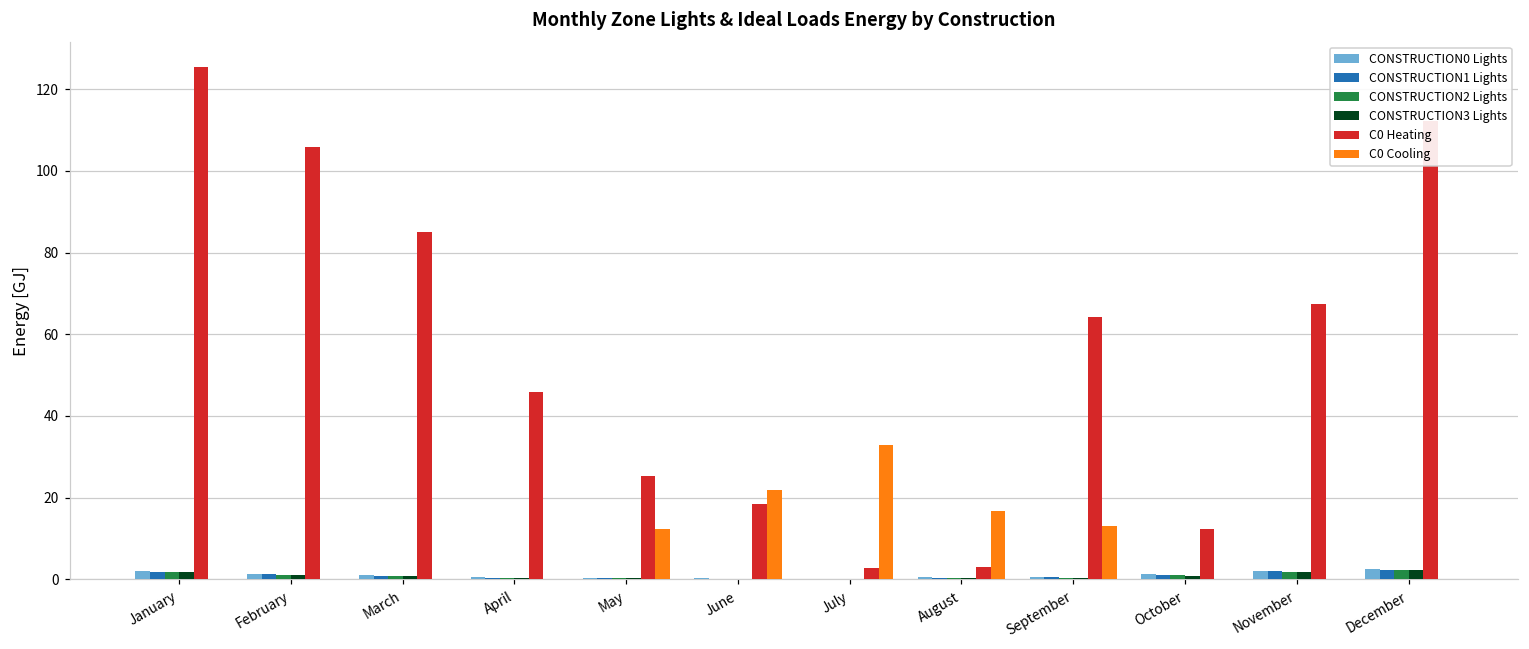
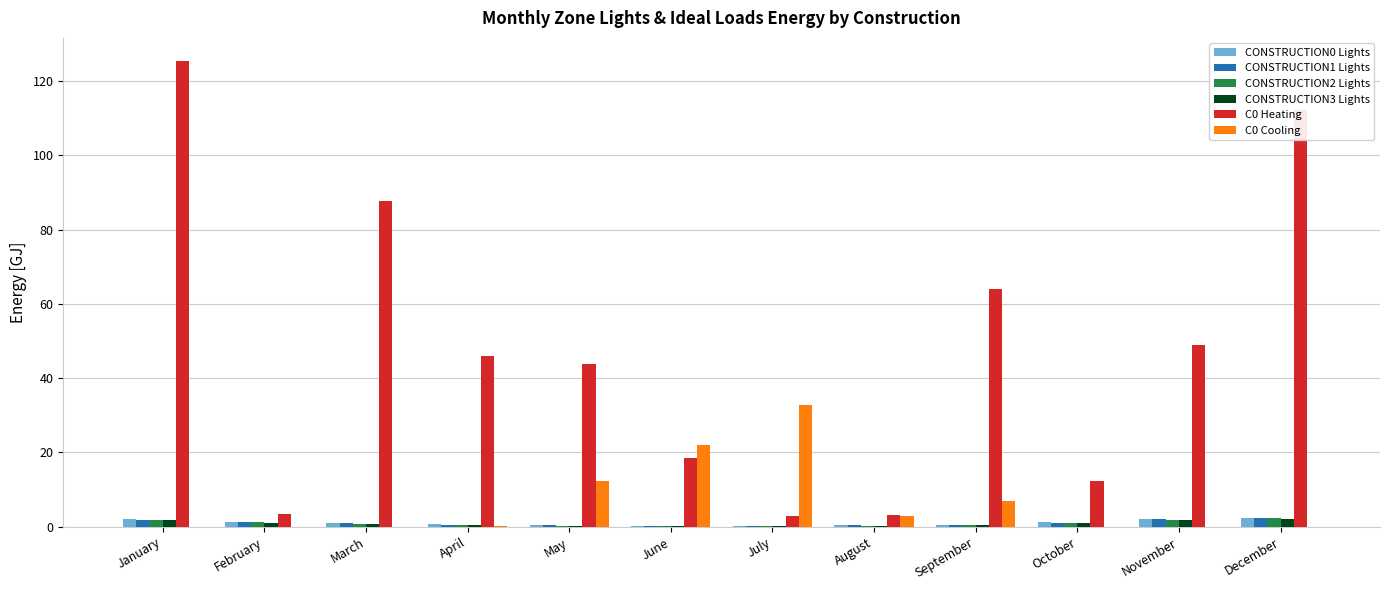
C0 Heating, February: 106 -> 3
C0 Heating, March: 85 -> 88
C0 Heating, May: 25 -> 44
C0 Cooling, August: 17 -> 3
C0 Cooling, September: 13 -> 7
C0 Heating, November: 67 -> 49
